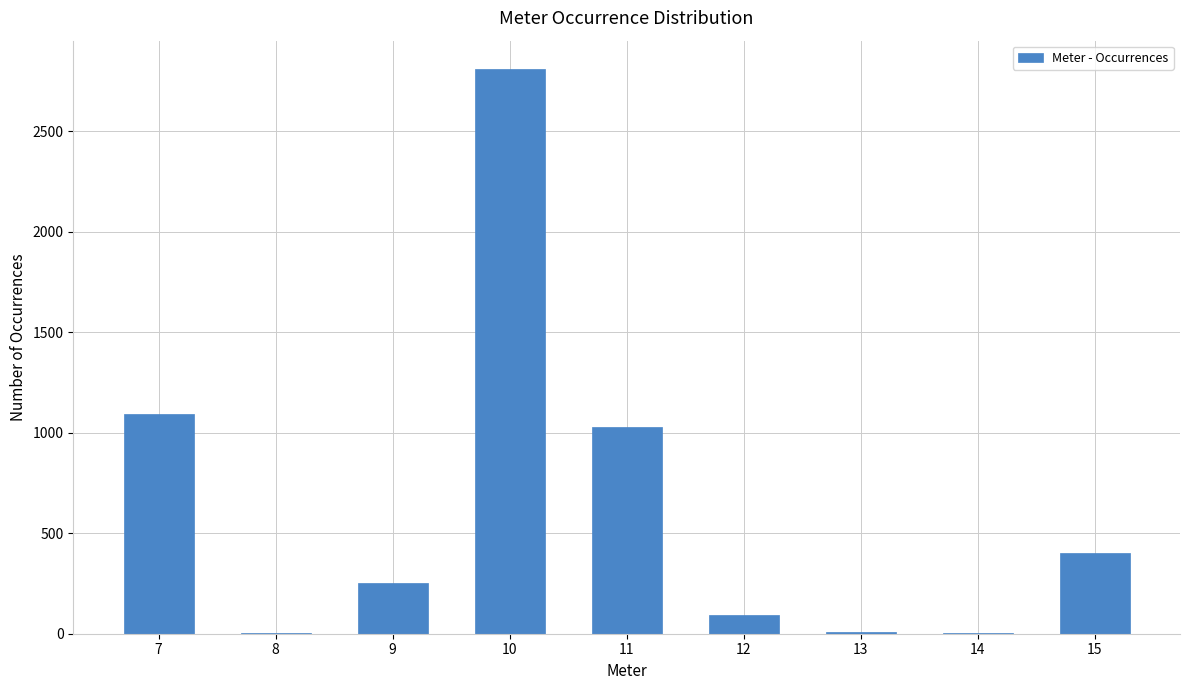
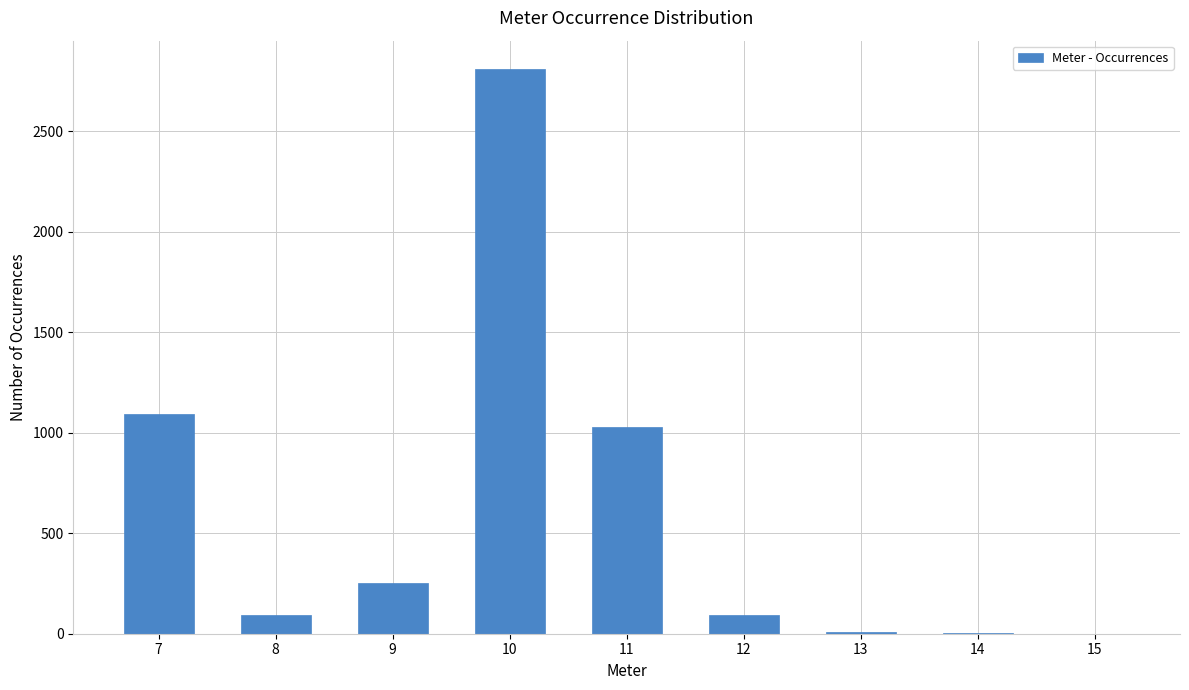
8: 0 -> 100
15: 400 -> 0
